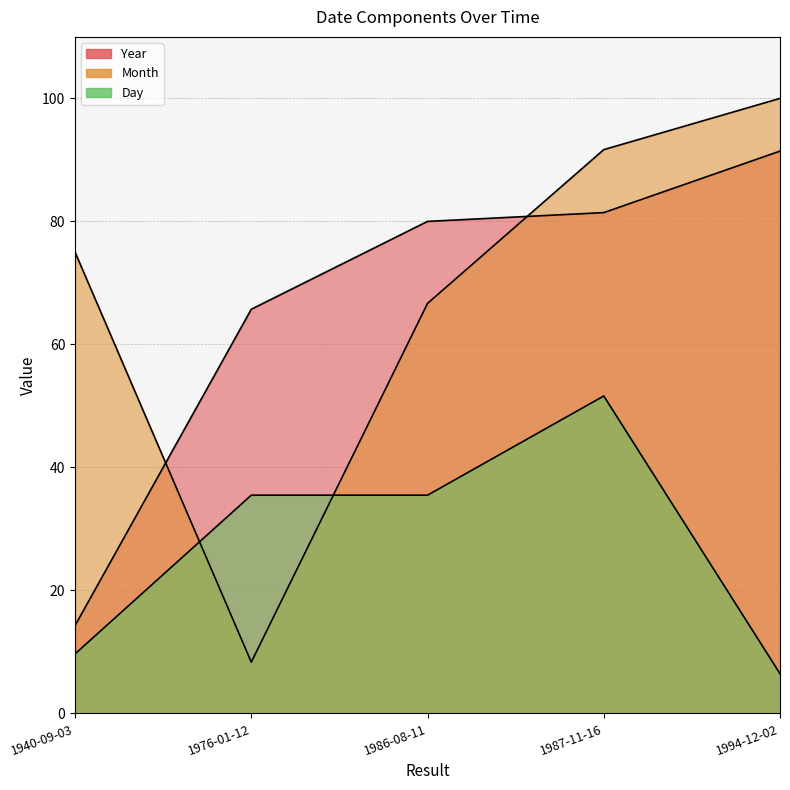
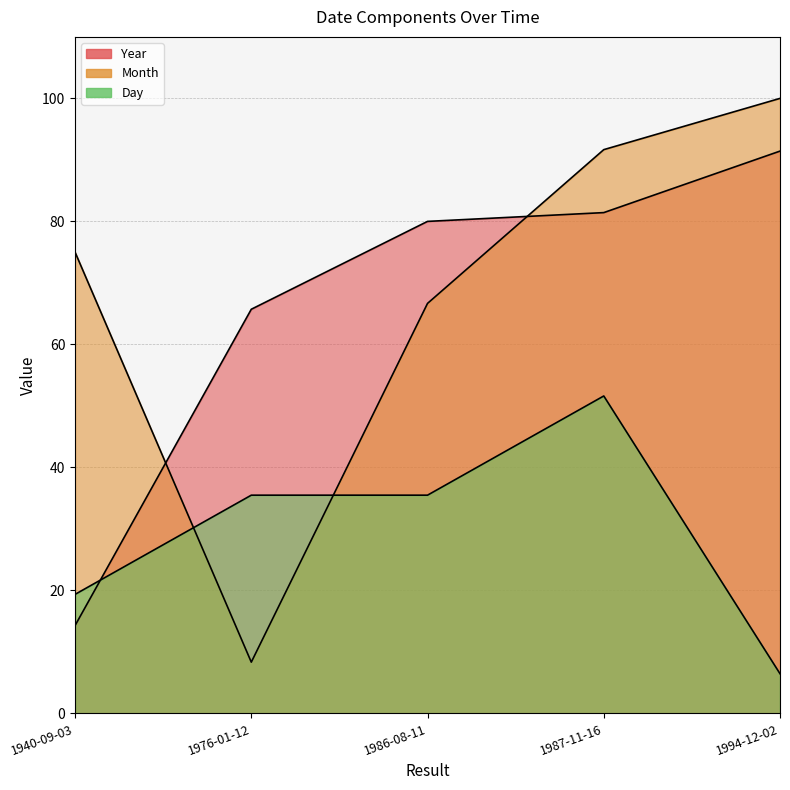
Day, 1940-09-03: 10 -> 19
